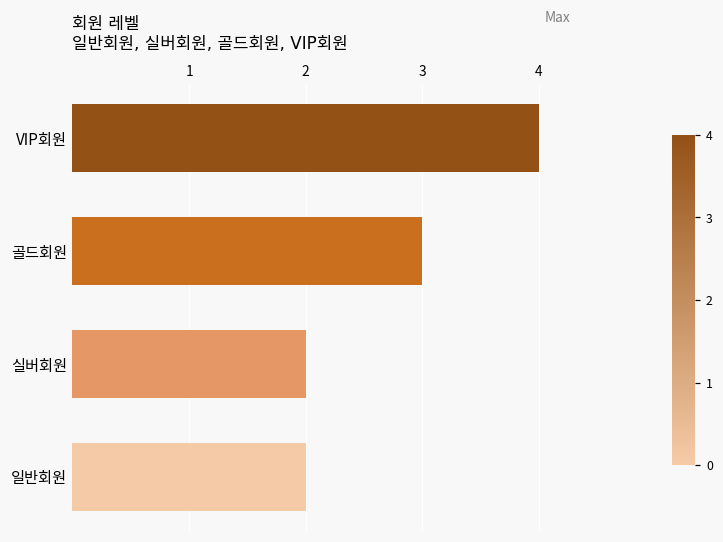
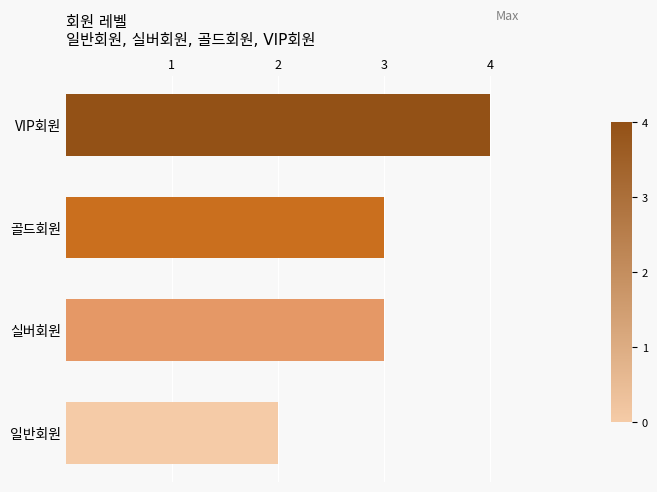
실버회원: 2 -> 3
